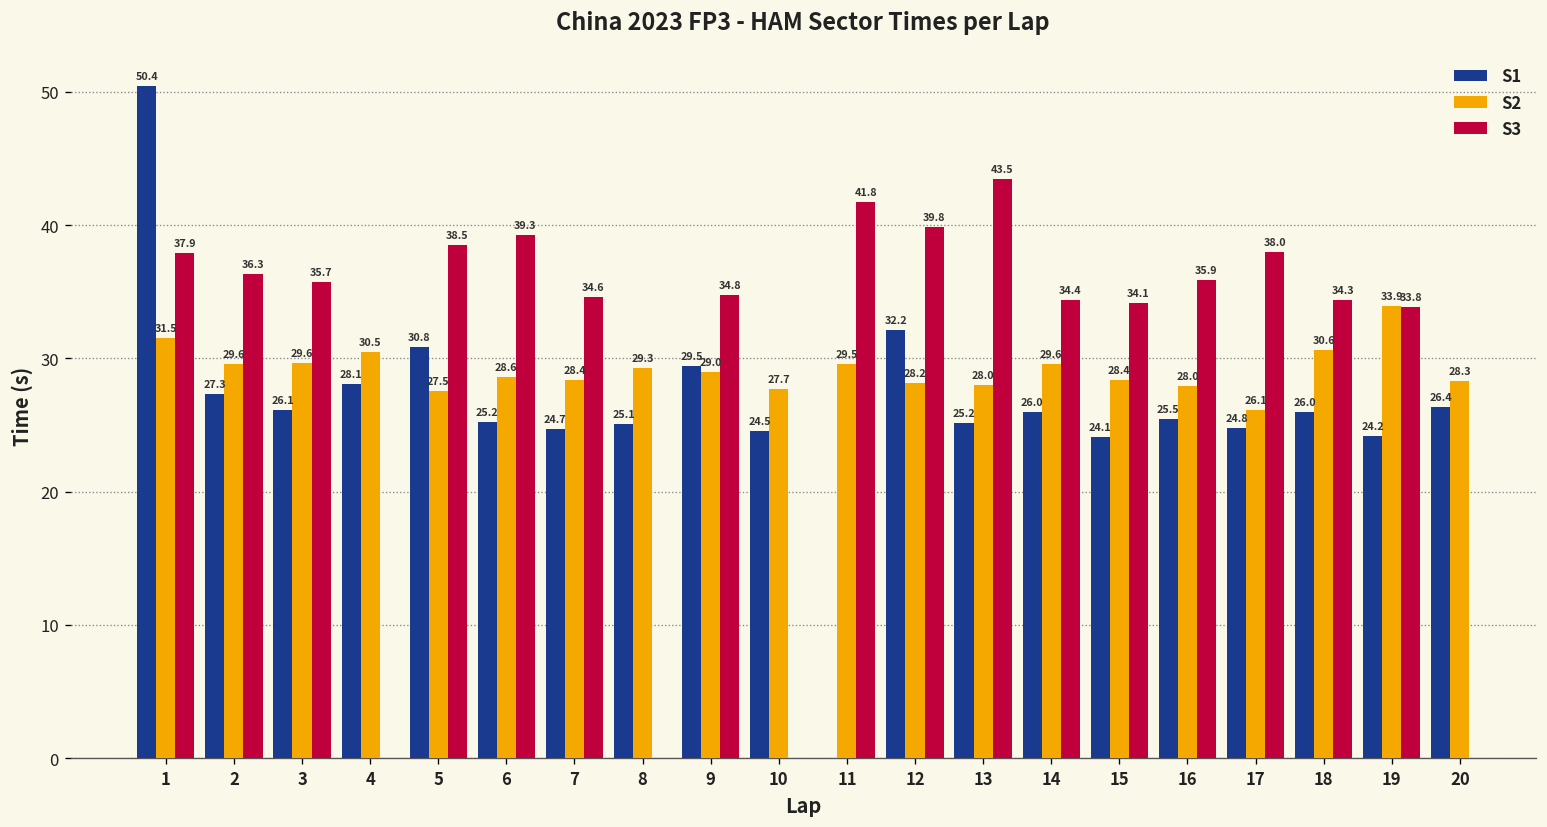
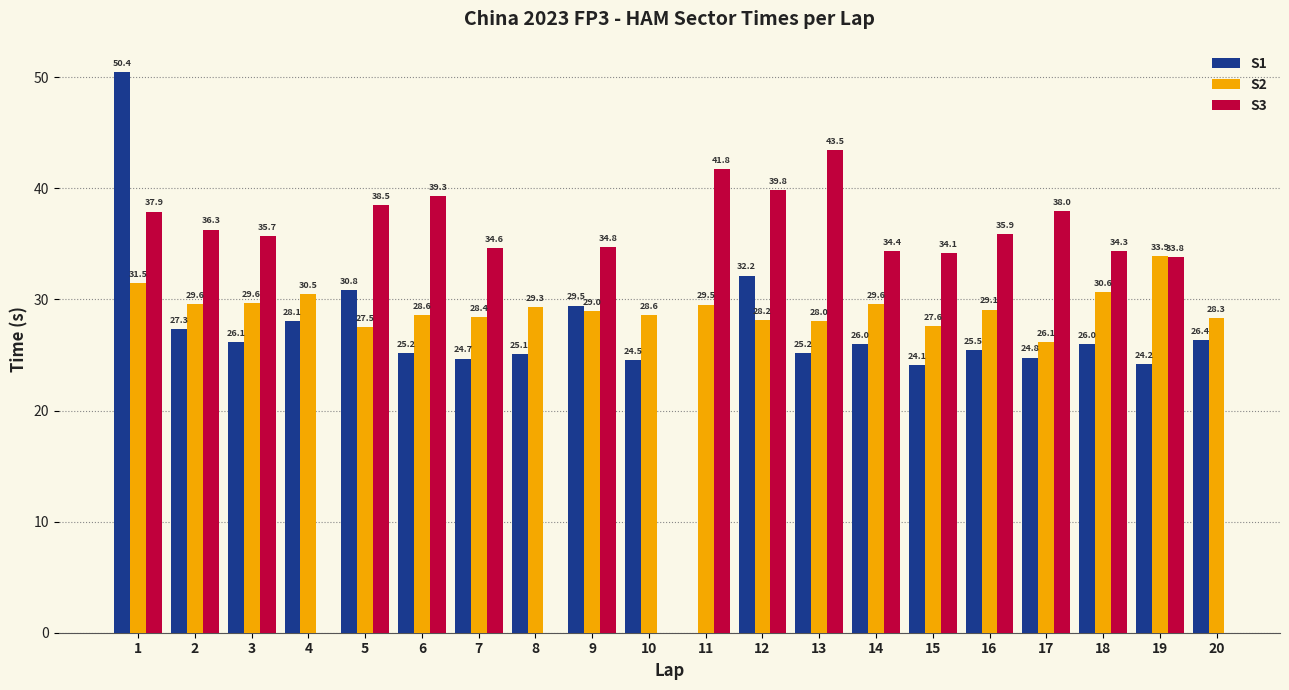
S2, 10: 27.7 -> 28.6
S2, 15: 28.4 -> 27.6
S2, 16: 28.0 -> 29.1
